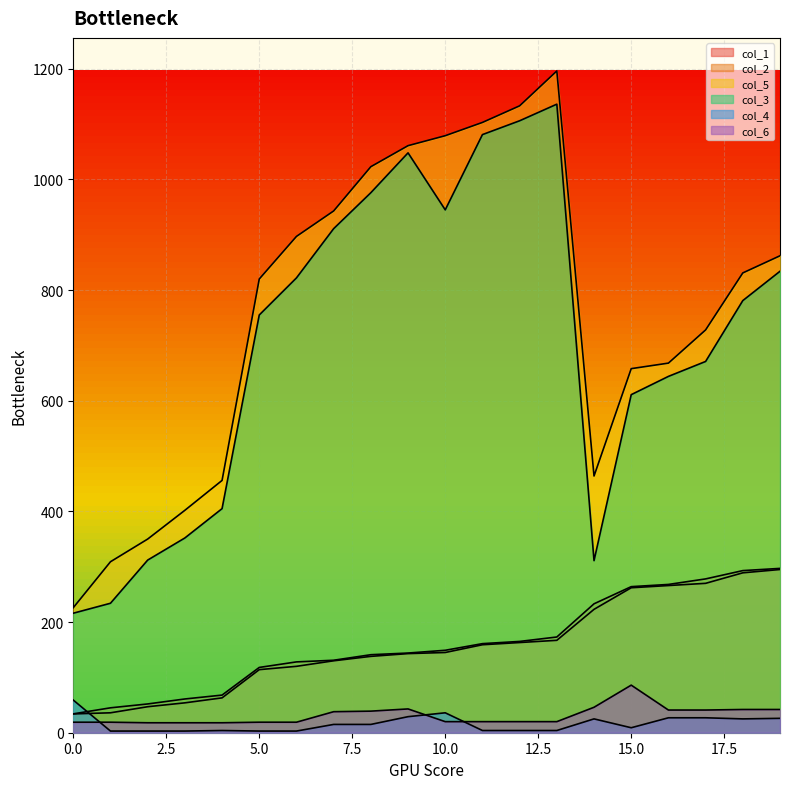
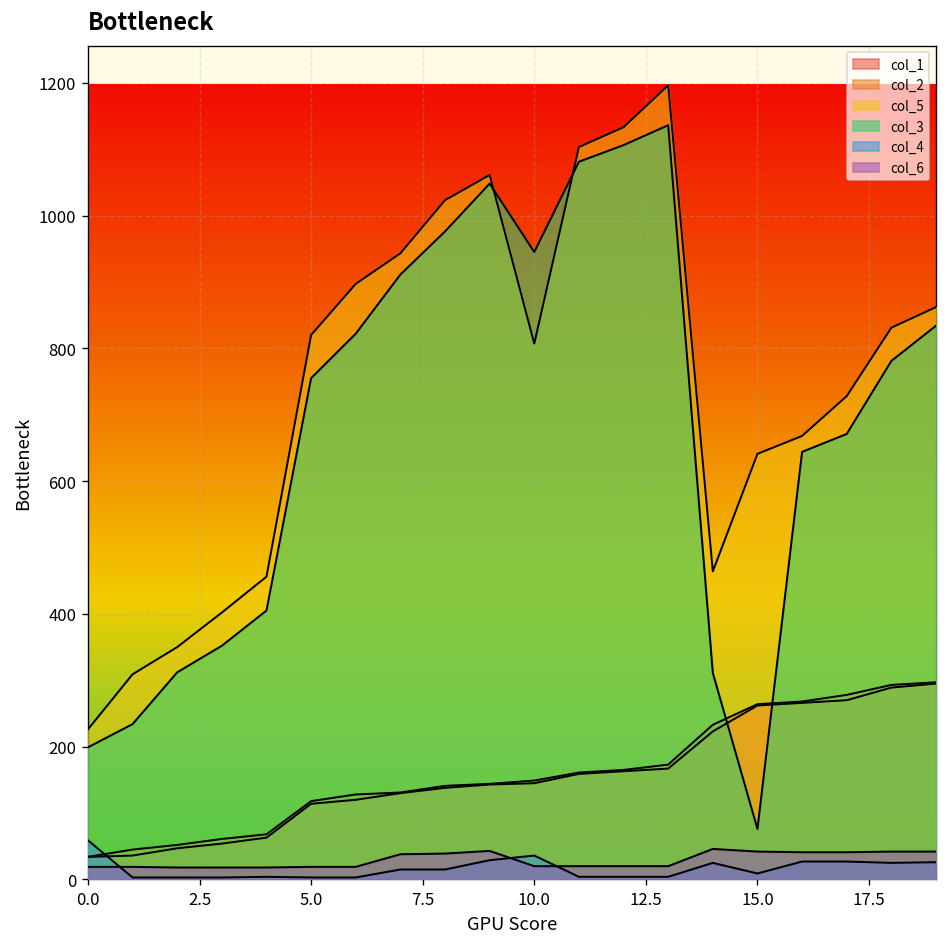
col_3, 0.0: 220 -> 200
col_5, 10.0: 1080 -> 810
col_5, 15.0: 660 -> 640
col_3, 15.0: 610 -> 80
col_6, 15.0: 90 -> 40
